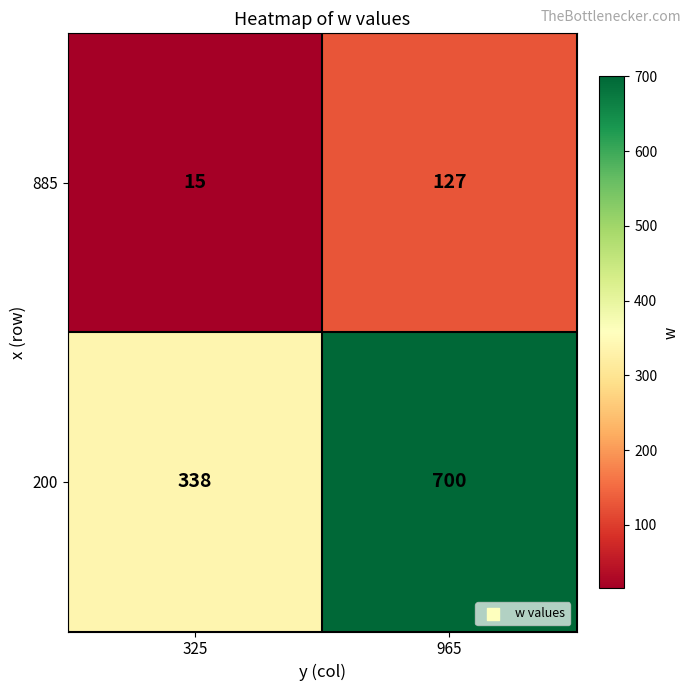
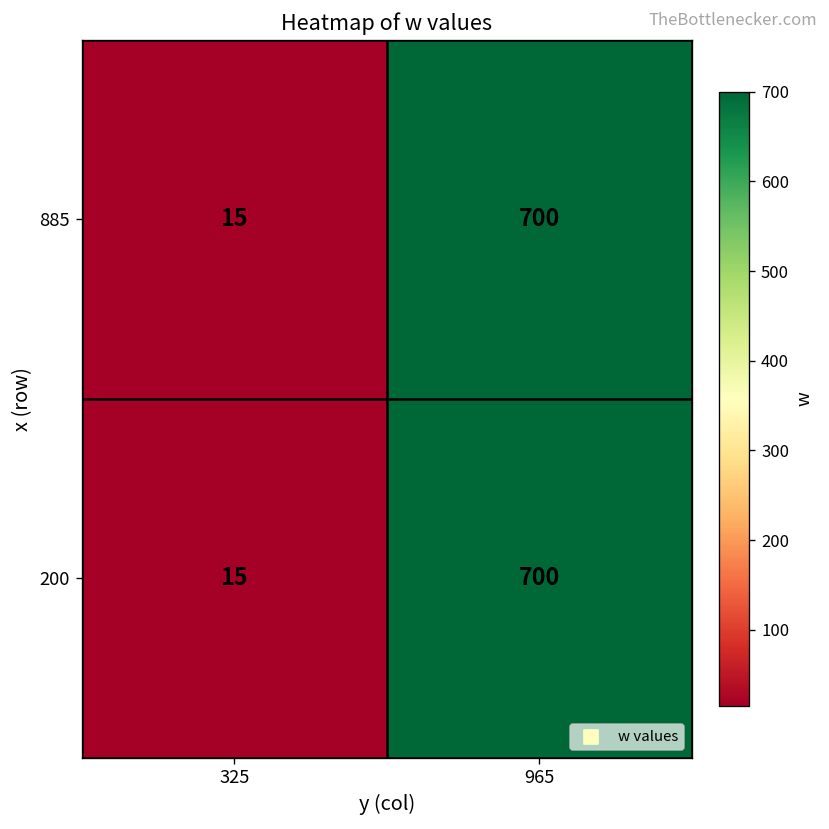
885, 965: 127 -> 700
200, 325: 338 -> 15
